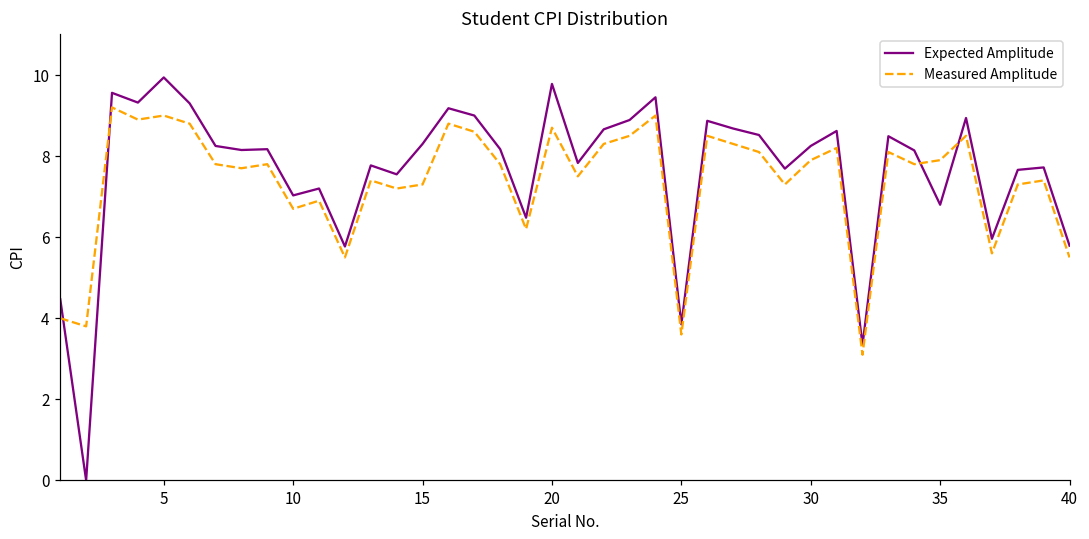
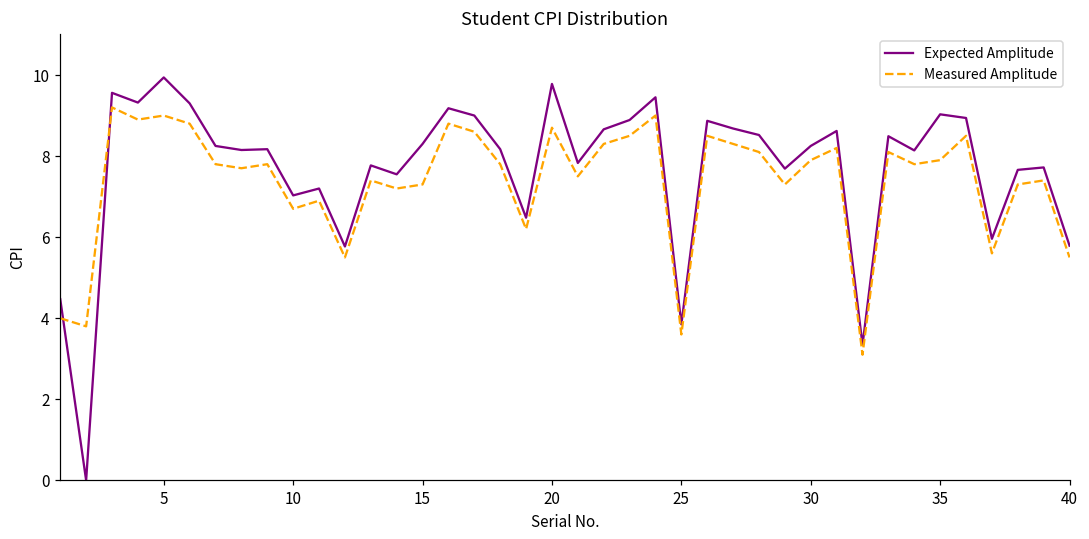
Expected Amplitude, 35: 6.8 -> 9.0
